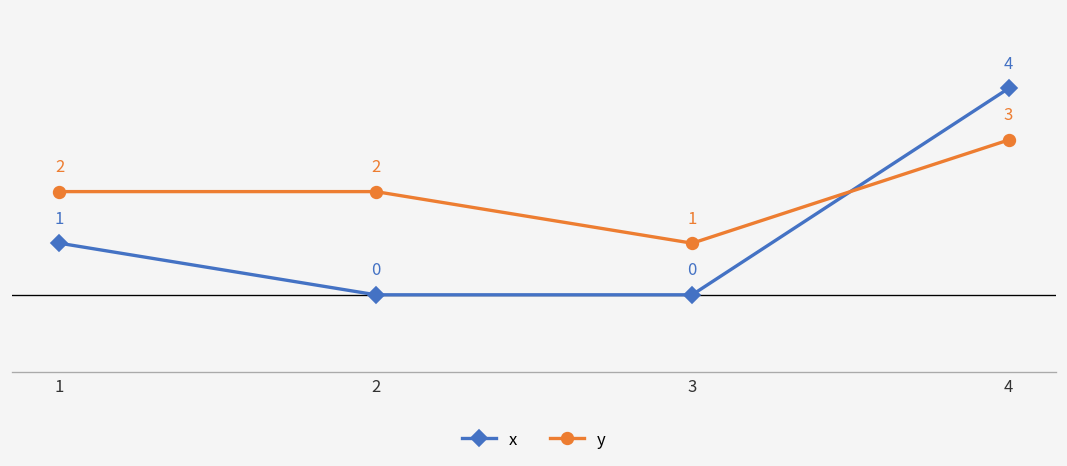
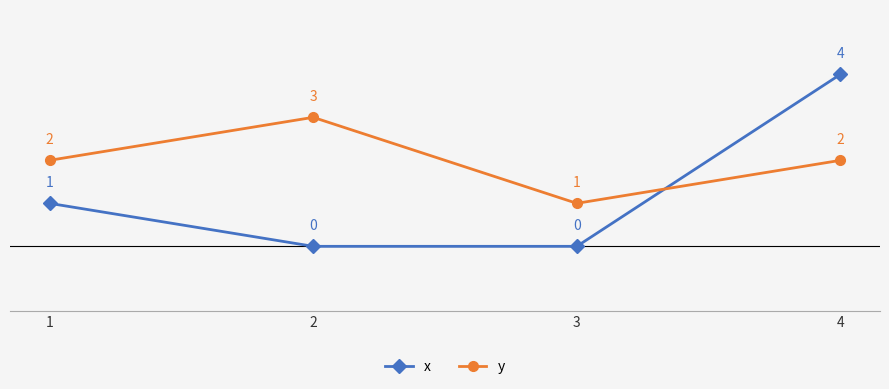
y, 2: 2 -> 3
y, 4: 3 -> 2
